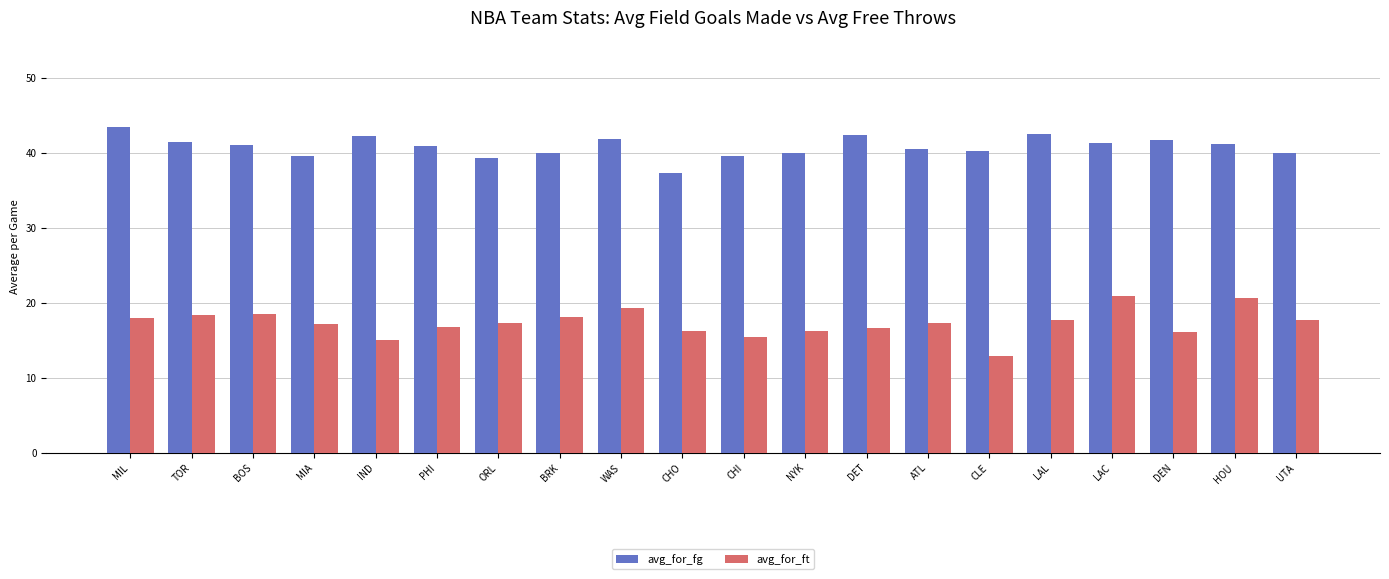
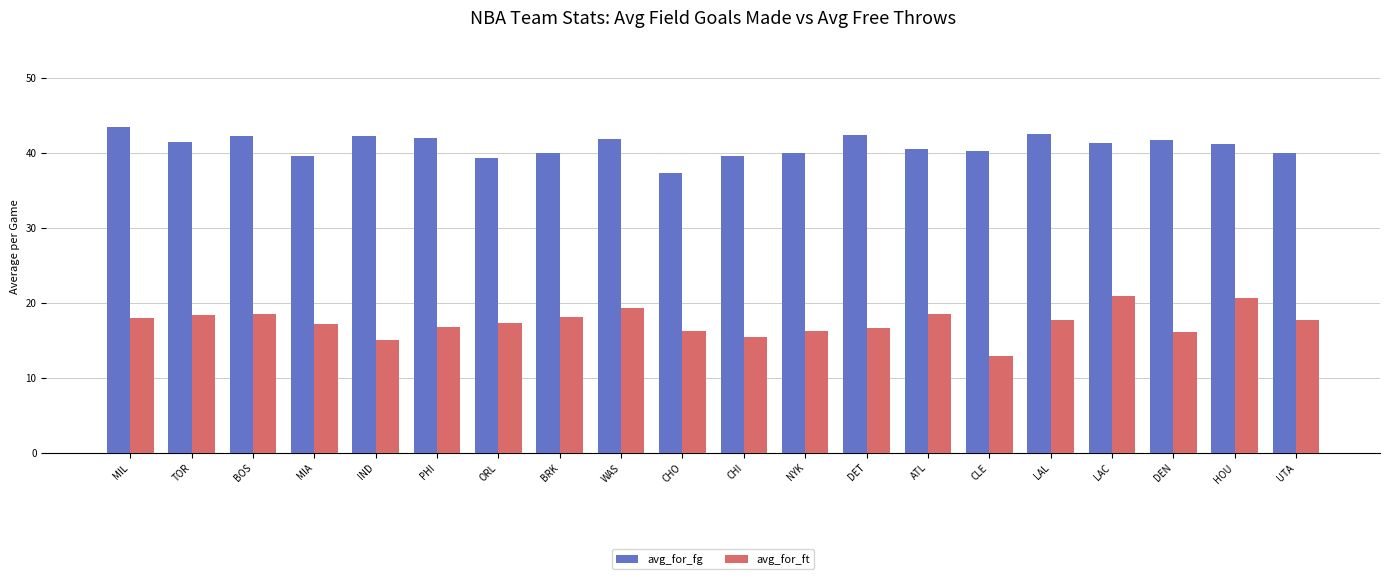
avg_for_fg, BOS: 41 -> 42
avg_for_fg, PHI: 41 -> 42
avg_for_ft, ATL: 17 -> 19
